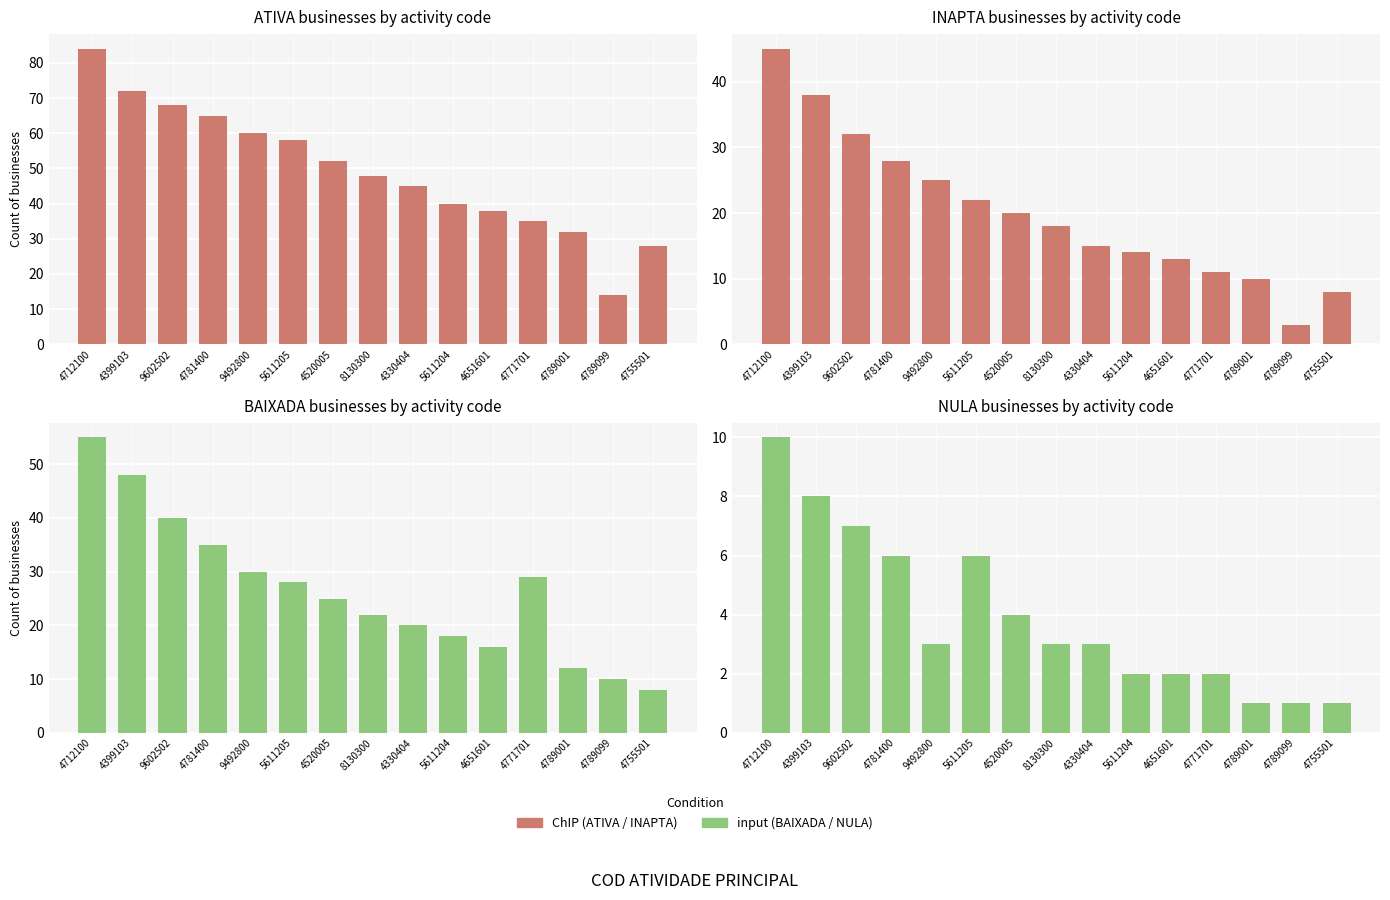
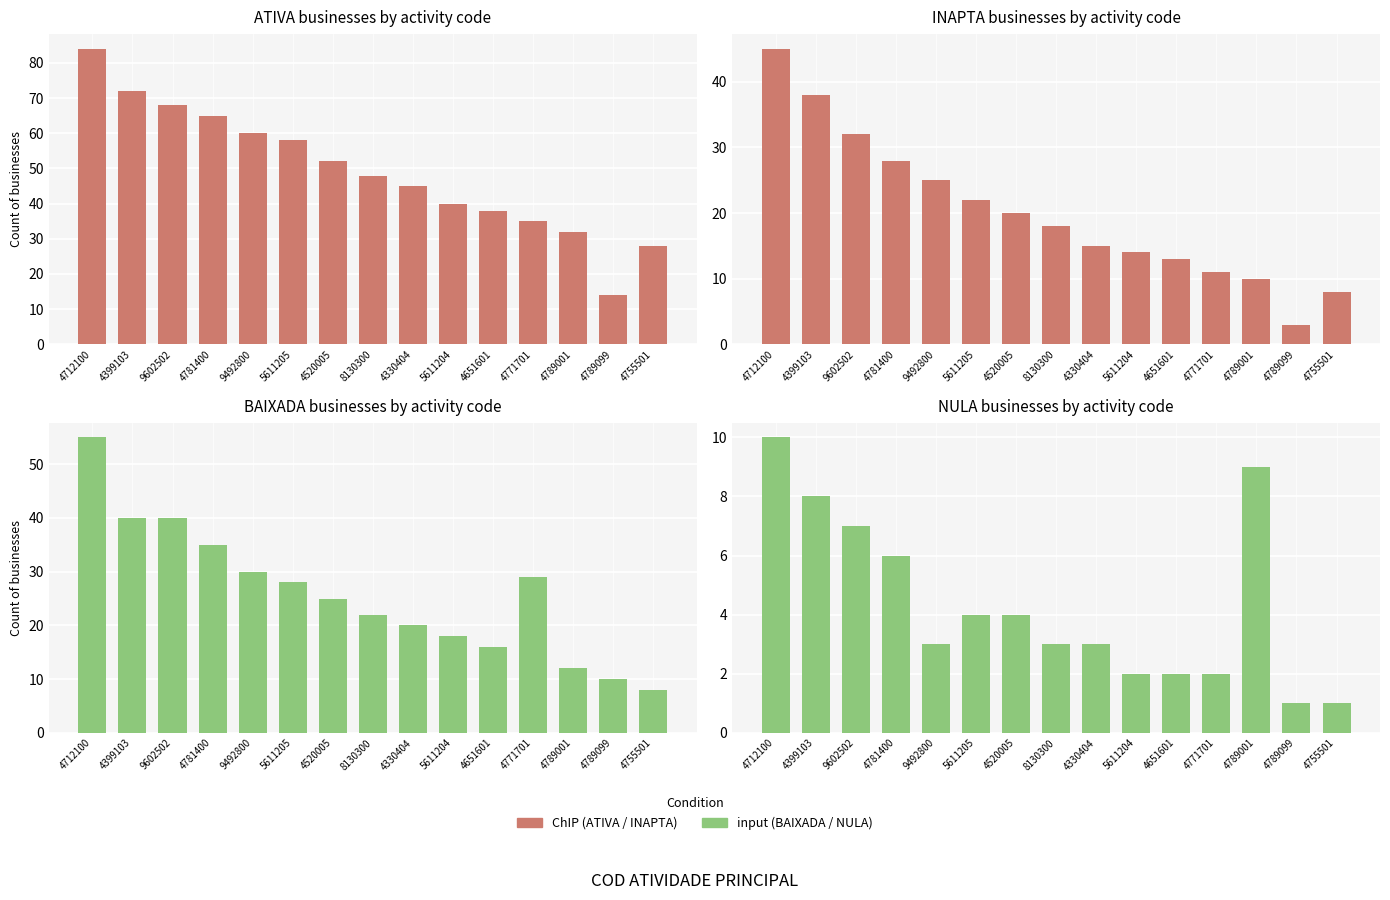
BAIXADA businesses by activity code, 4399103: 48 -> 40
NULA businesses by activity code, 5611205: 6 -> 4
NULA businesses by activity code, 4789001: 1 -> 9
